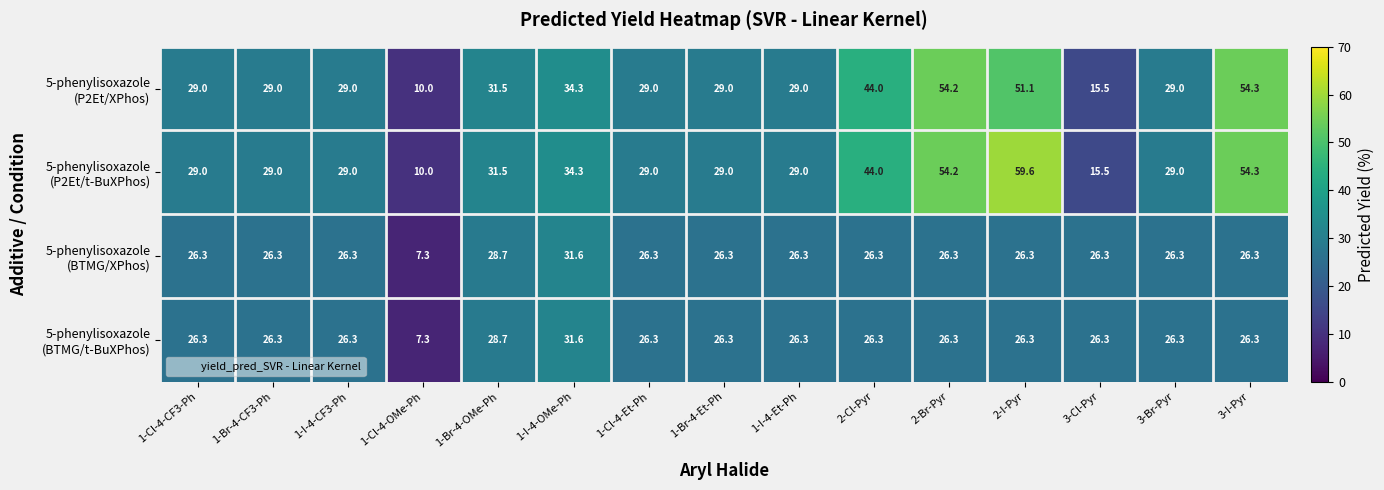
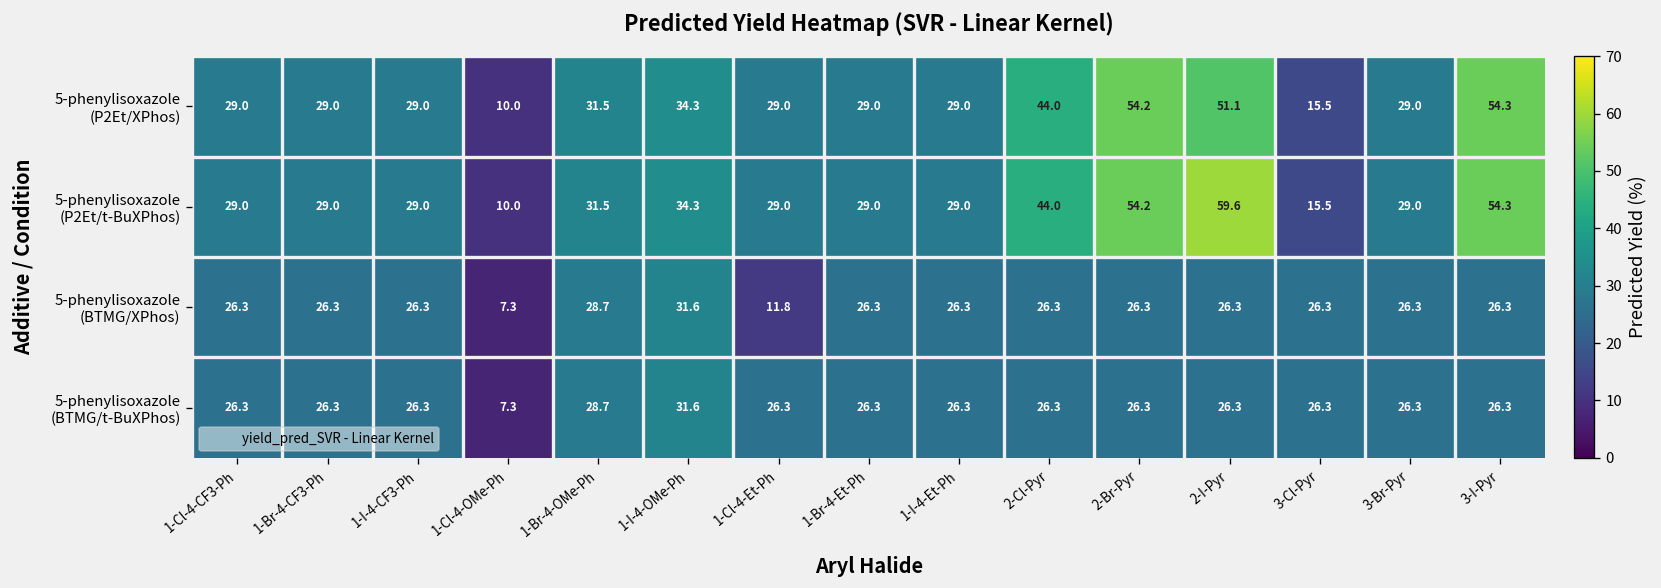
5-phenylisoxazole (BTMG/XPhos), 1-Cl-4-Et-Ph: 26.3 -> 11.8
